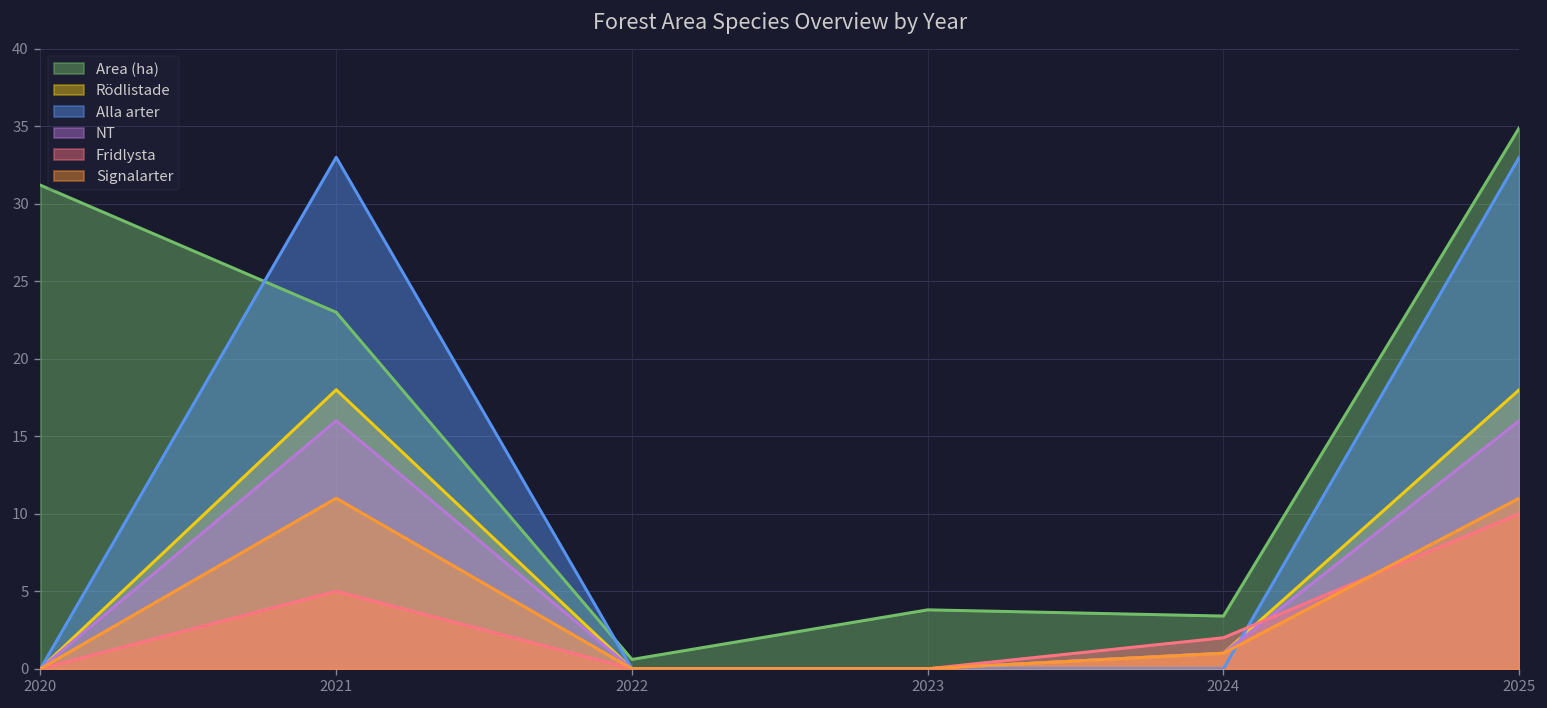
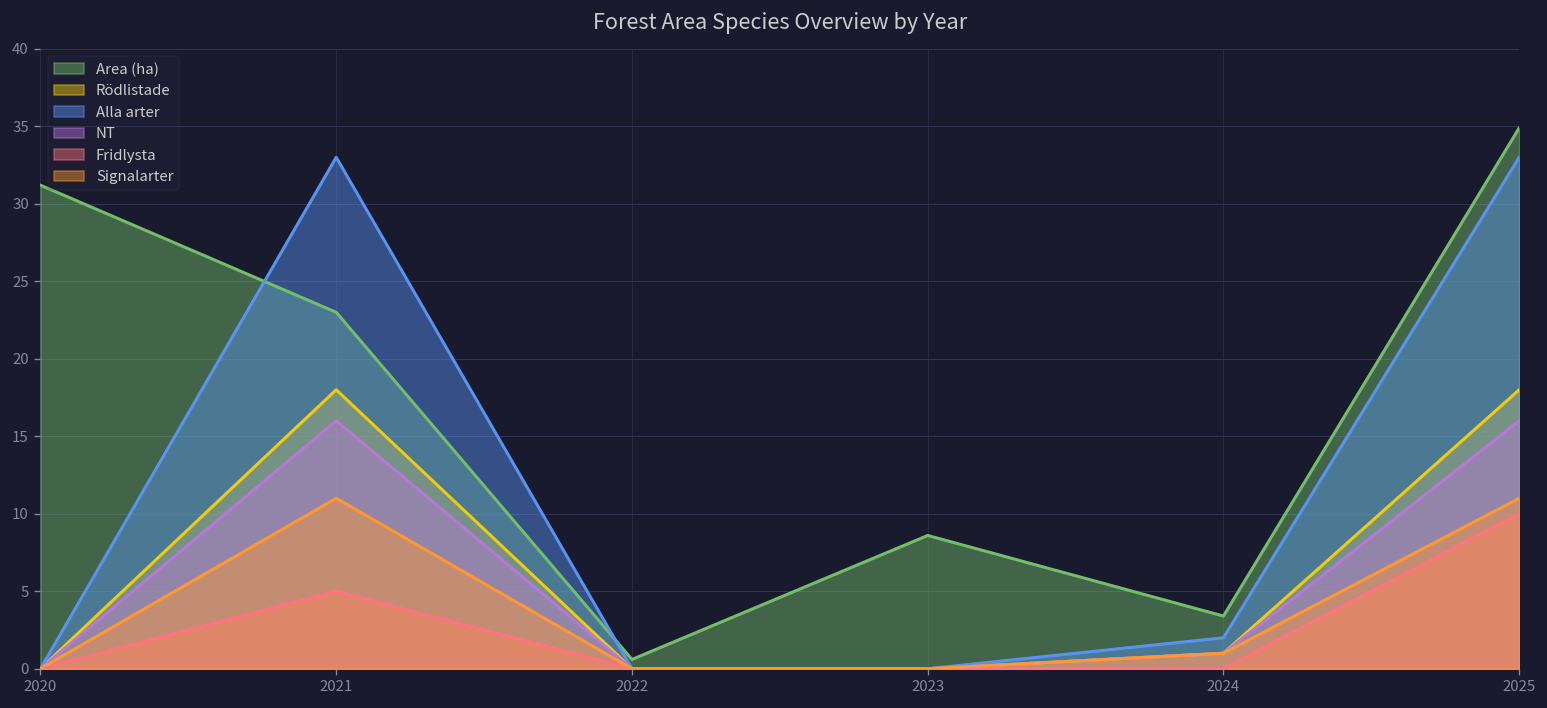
Area (ha), 2023: 3.8 -> 8.6
Alla arter, 2024: 0 -> 2
Fridlysta, 2024: 2 -> 0
